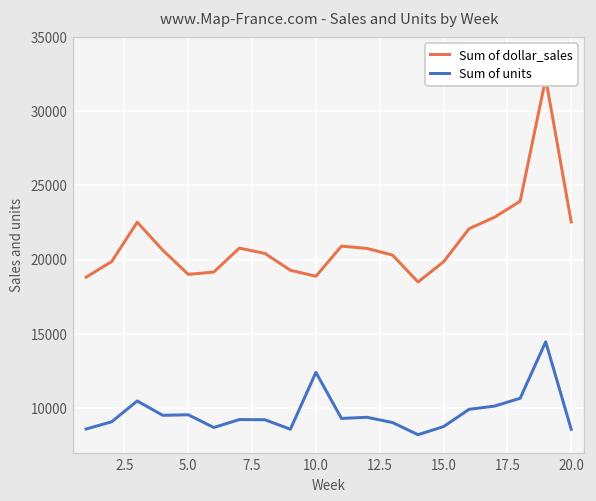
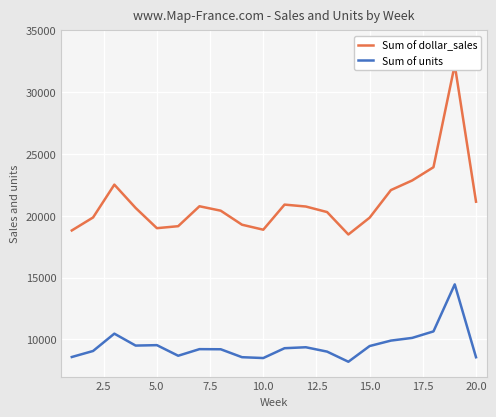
Sum of units, 10.0: 12400 -> 8500
Sum of units, 15.0: 8700 -> 9500
Sum of dollar_sales, 20.0: 22500 -> 21100
